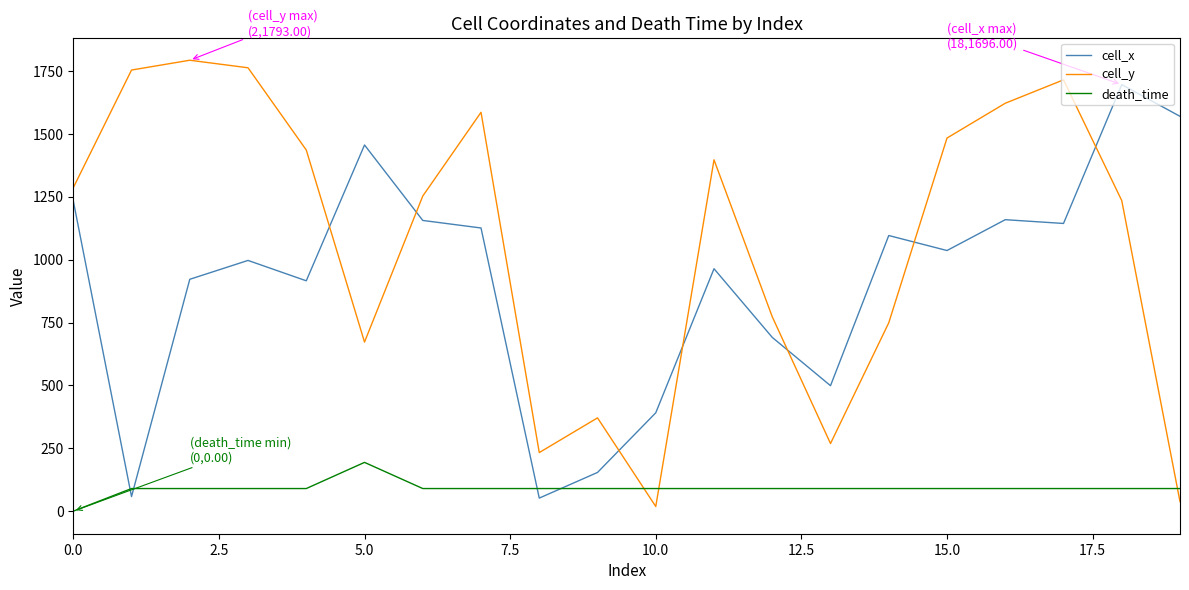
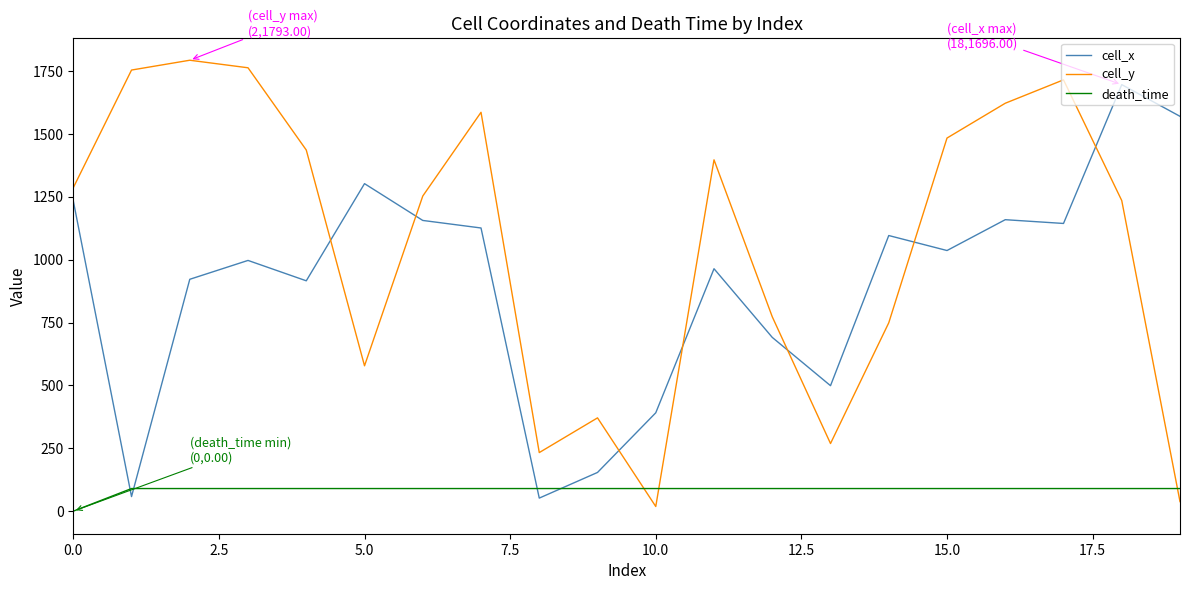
cell_x, 5.0: 1460 -> 1300
cell_y, 5.0: 670 -> 580
death_time, 5.0: 190 -> 90
